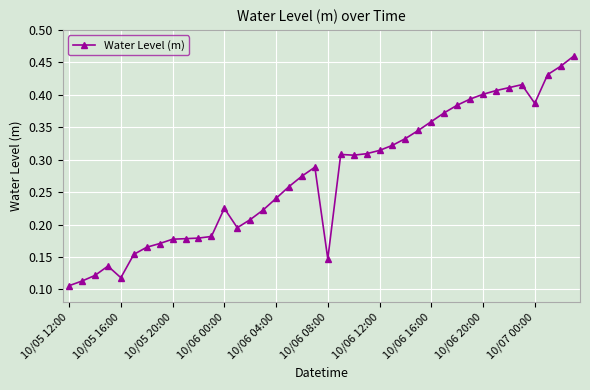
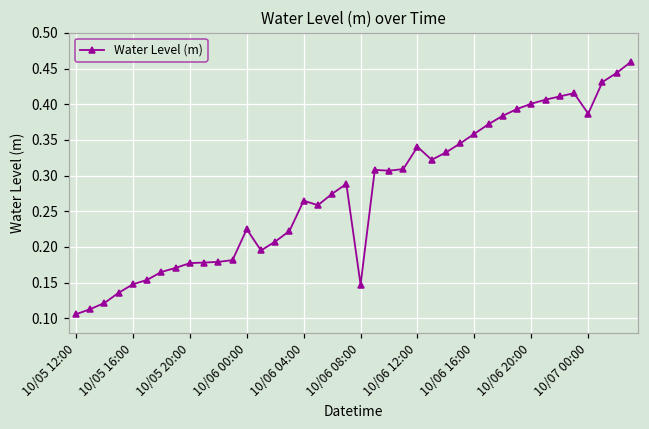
10/05 16:00: 0.12 -> 0.15
10/06 04:00: 0.24 -> 0.26
10/06 12:00: 0.31 -> 0.34
